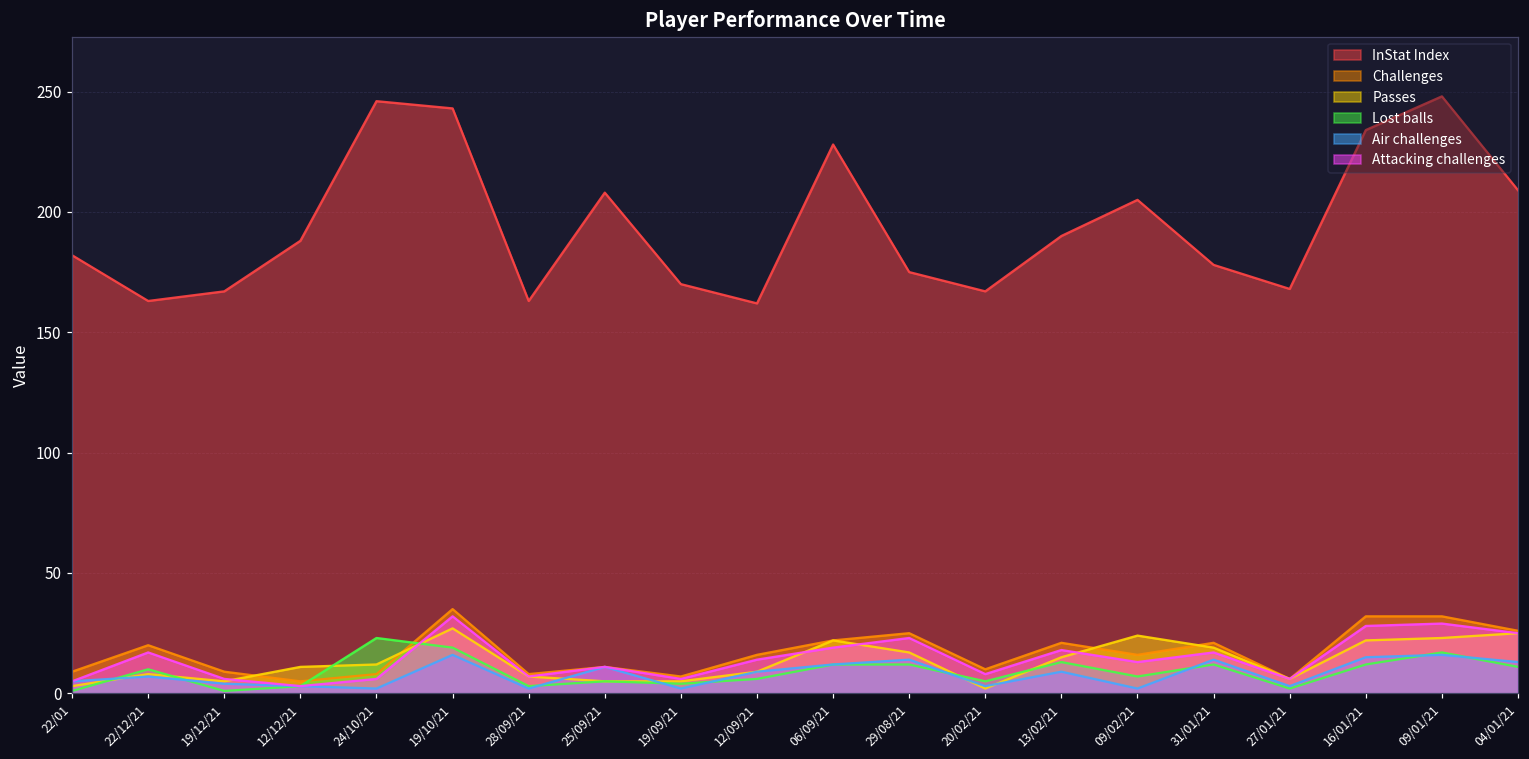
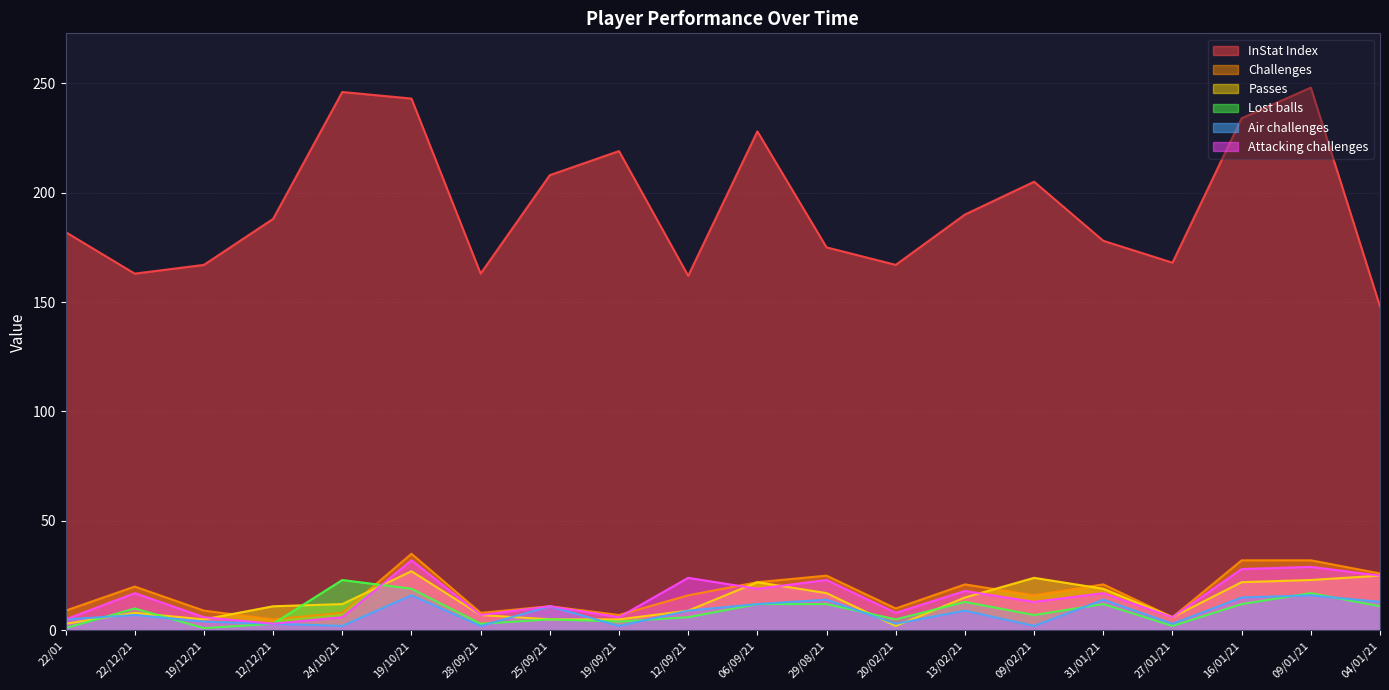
InStat Index, 19/09/21: 170 -> 219
Attacking challenges, 12/09/21: 14 -> 24
InStat Index, 04/01/21: 209 -> 148
